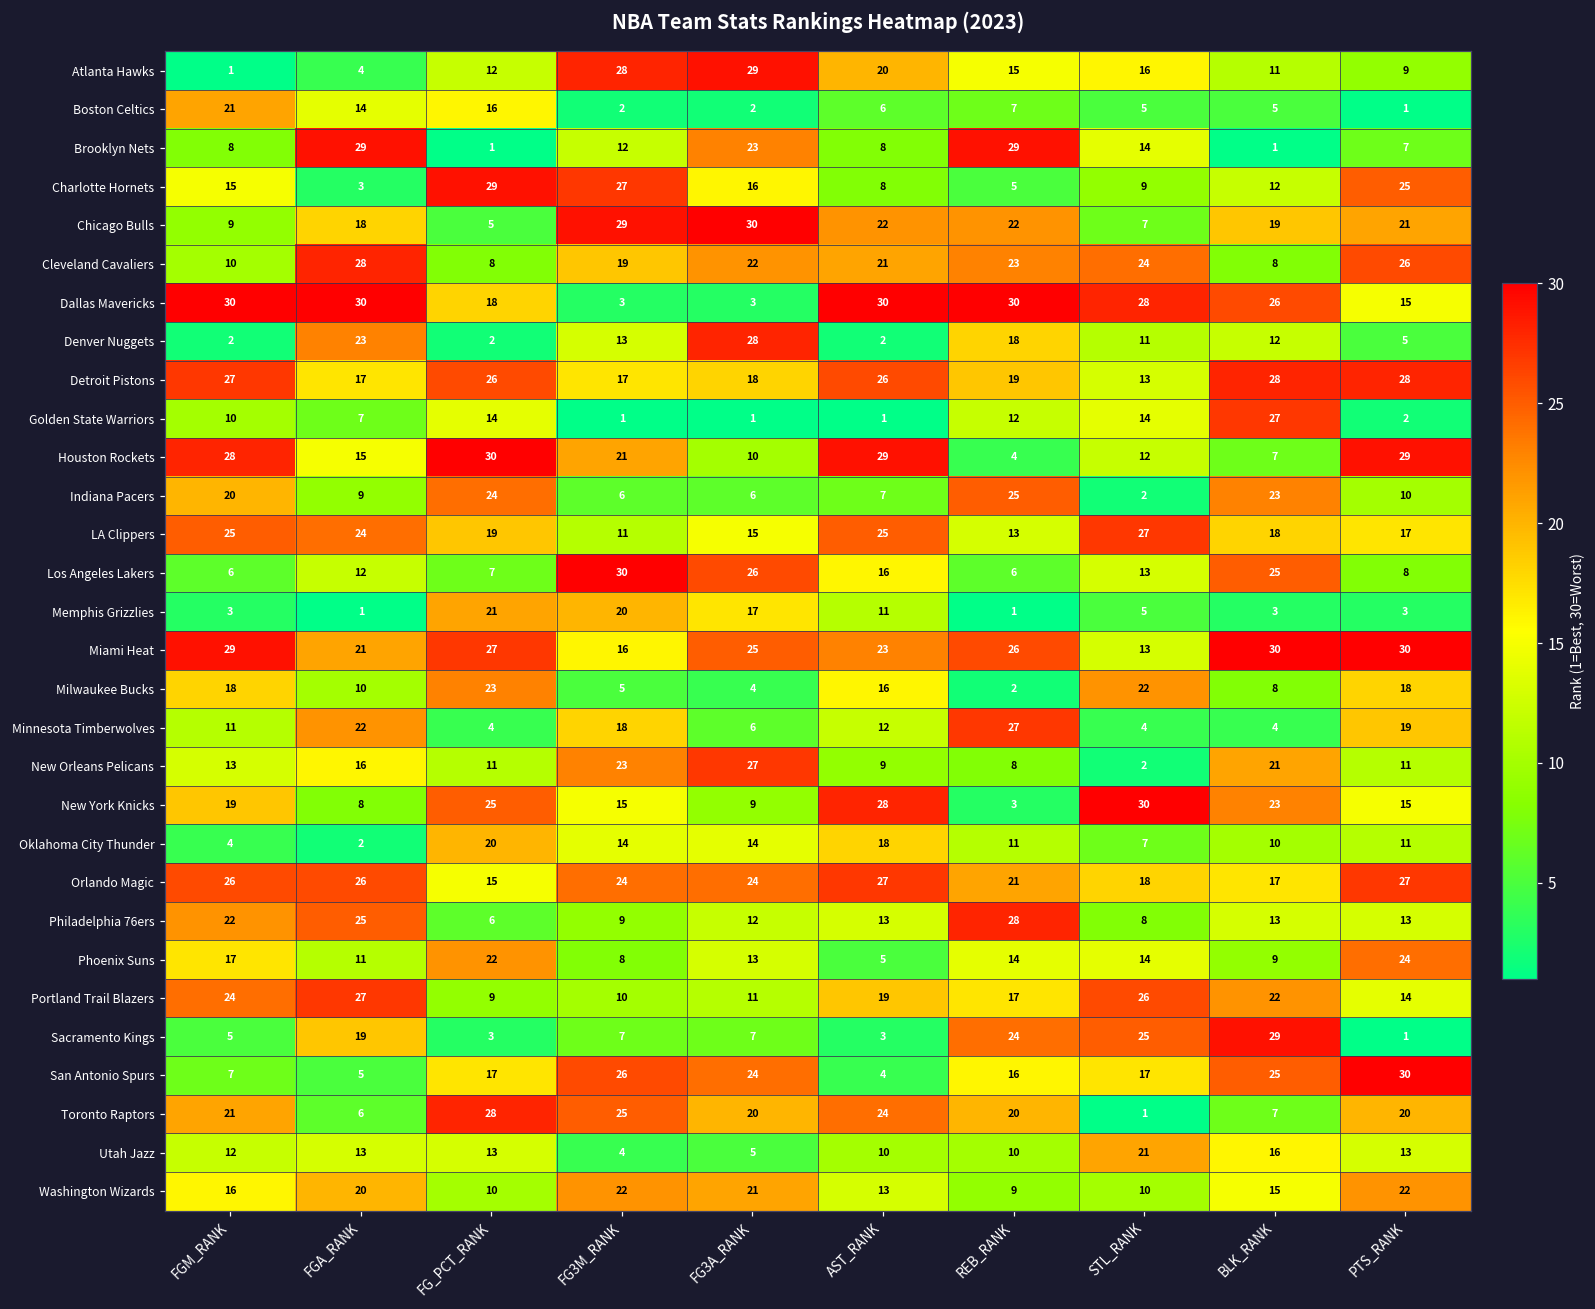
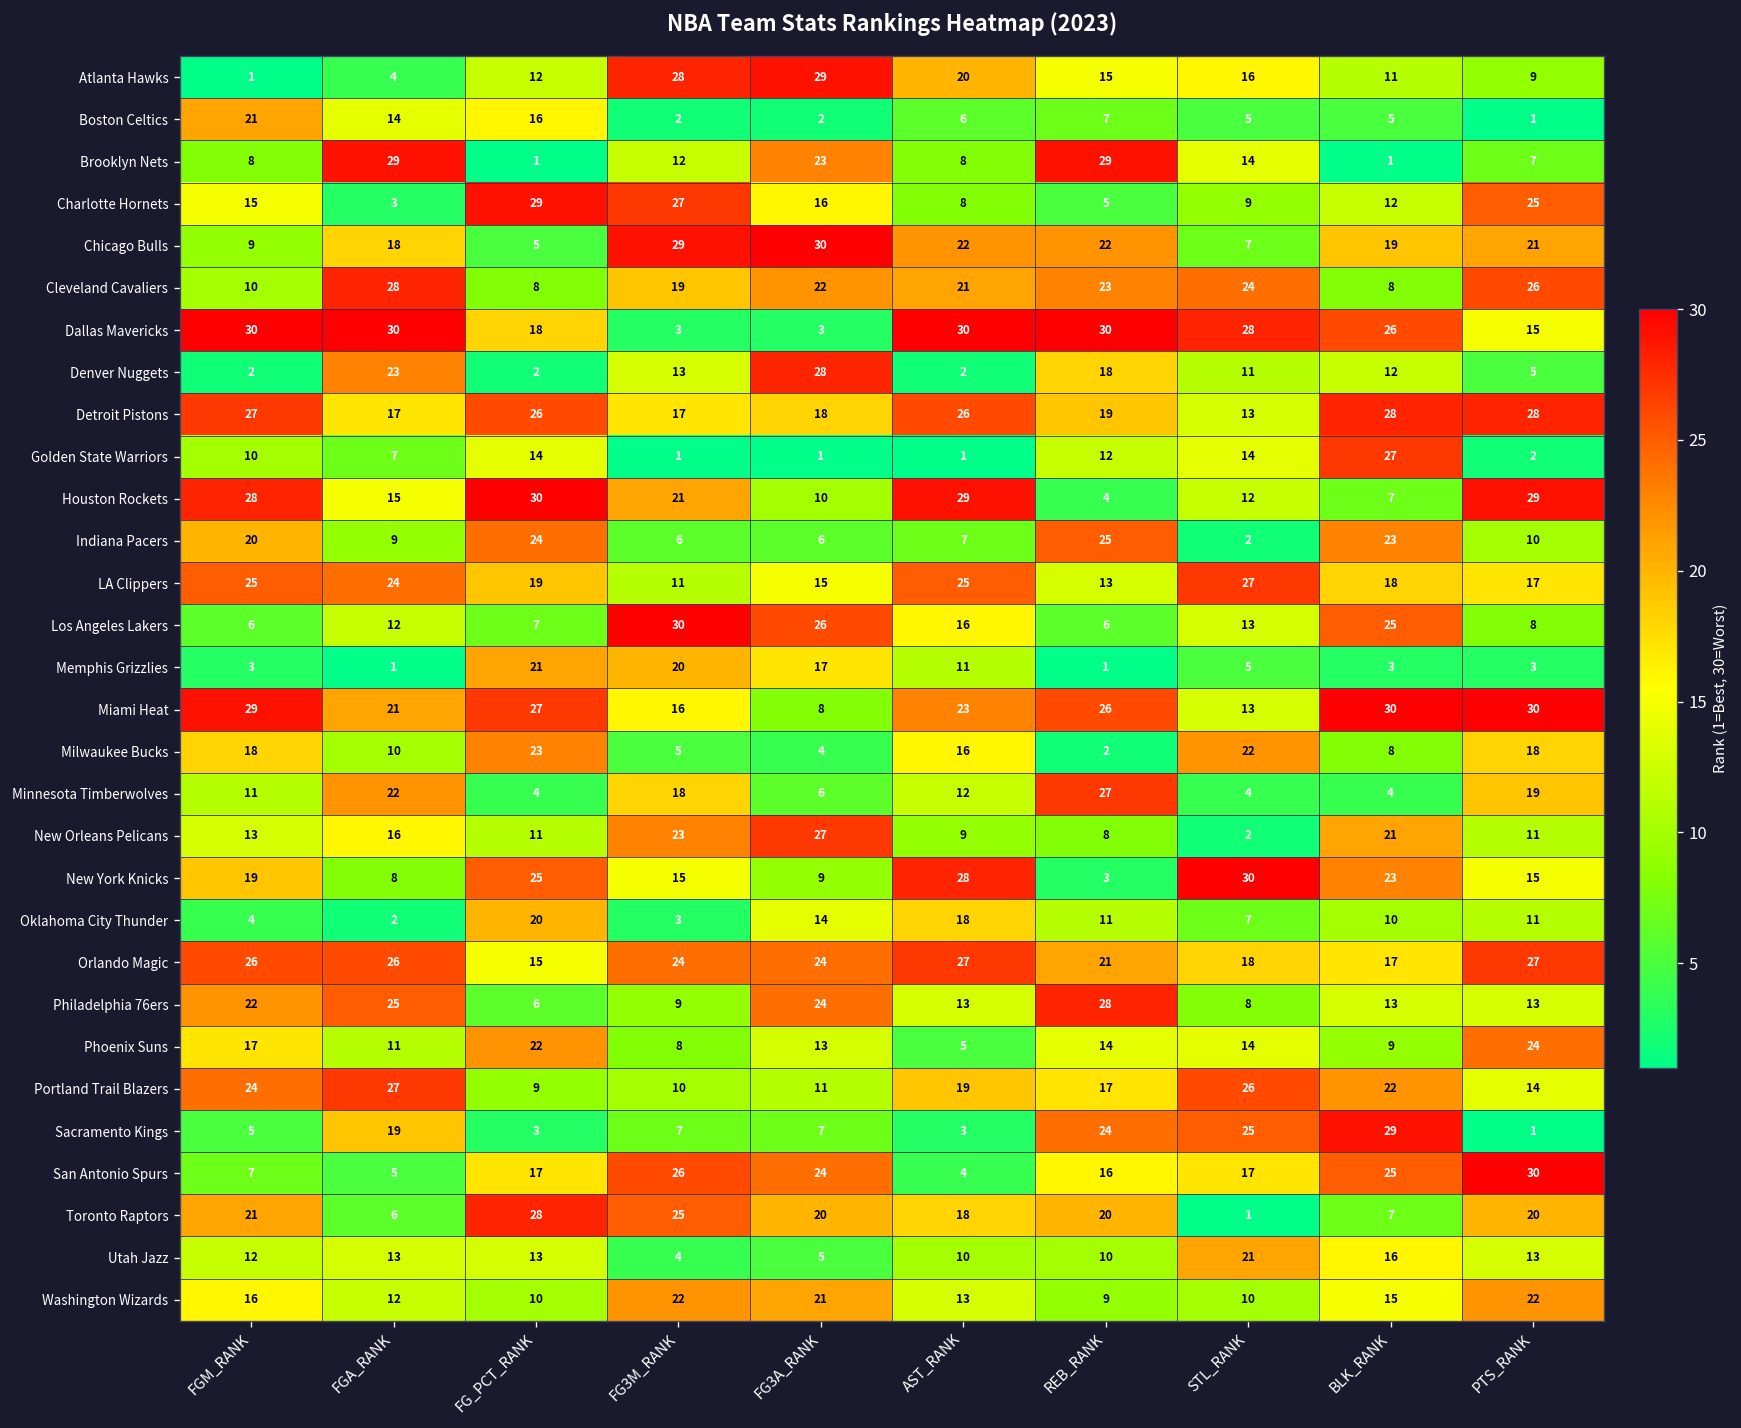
Miami Heat, FG3A_RANK: 25 -> 8
Oklahoma City Thunder, FG3M_RANK: 14 -> 3
Philadelphia 76ers, FG3A_RANK: 12 -> 24
Toronto Raptors, AST_RANK: 24 -> 18
Washington Wizards, FGA_RANK: 20 -> 12
